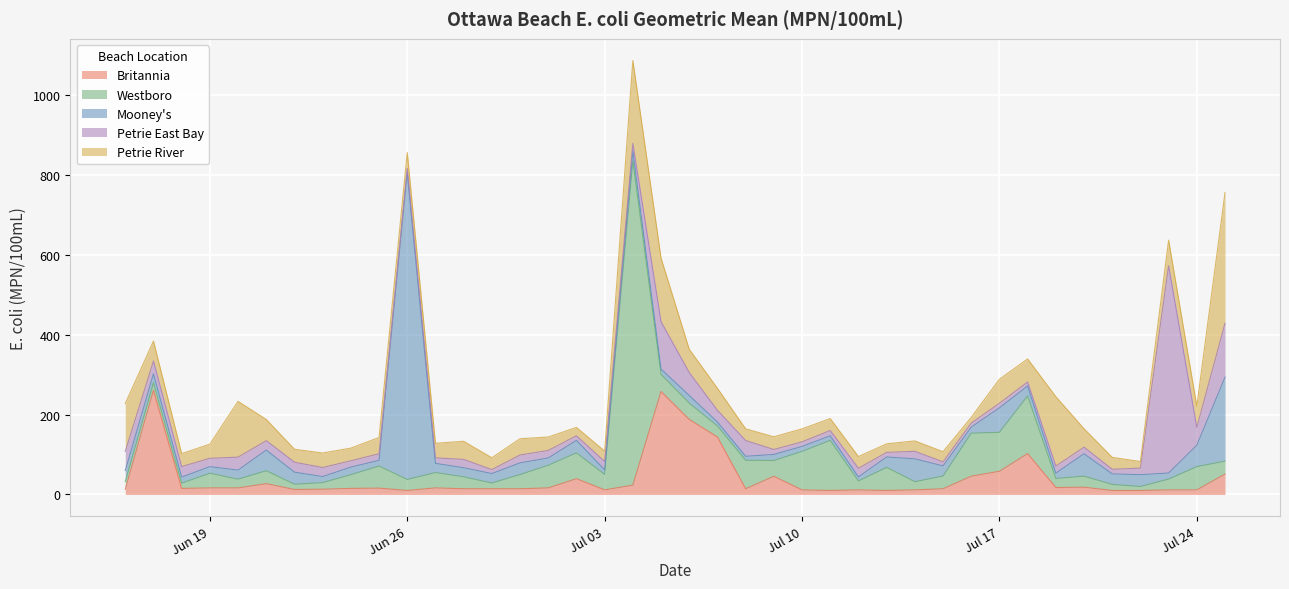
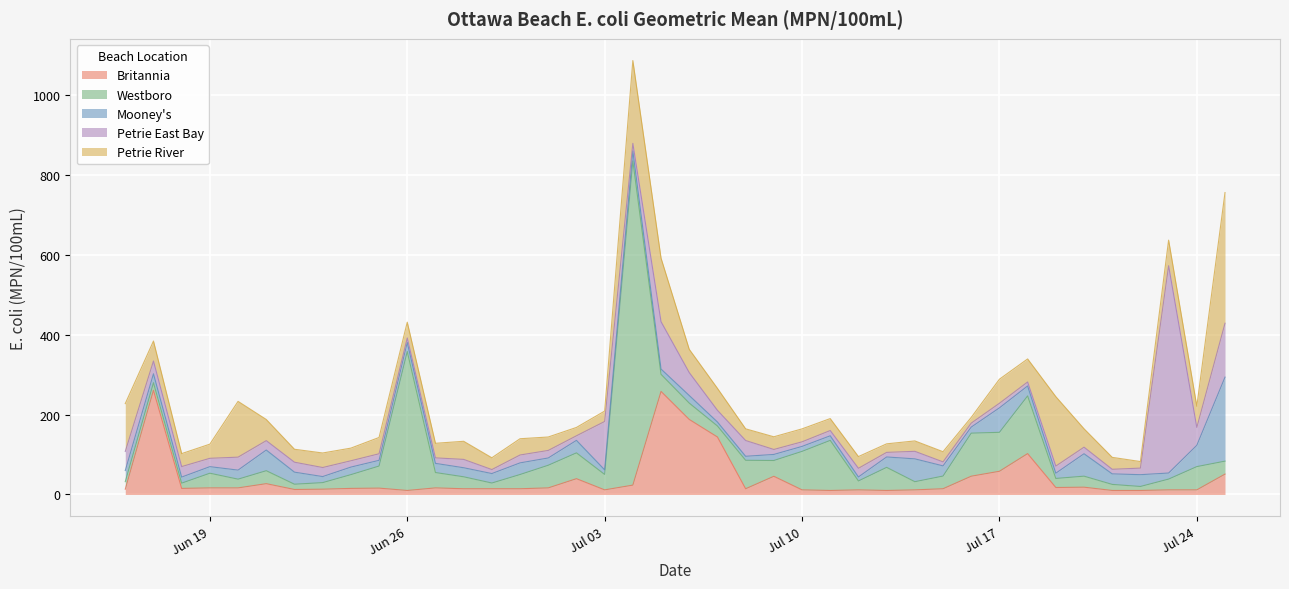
Westboro, Jun 26: 30 -> 350
Mooney's, Jun 26: 770 -> 20
Petrie East Bay, Jul 03: 20 -> 120
